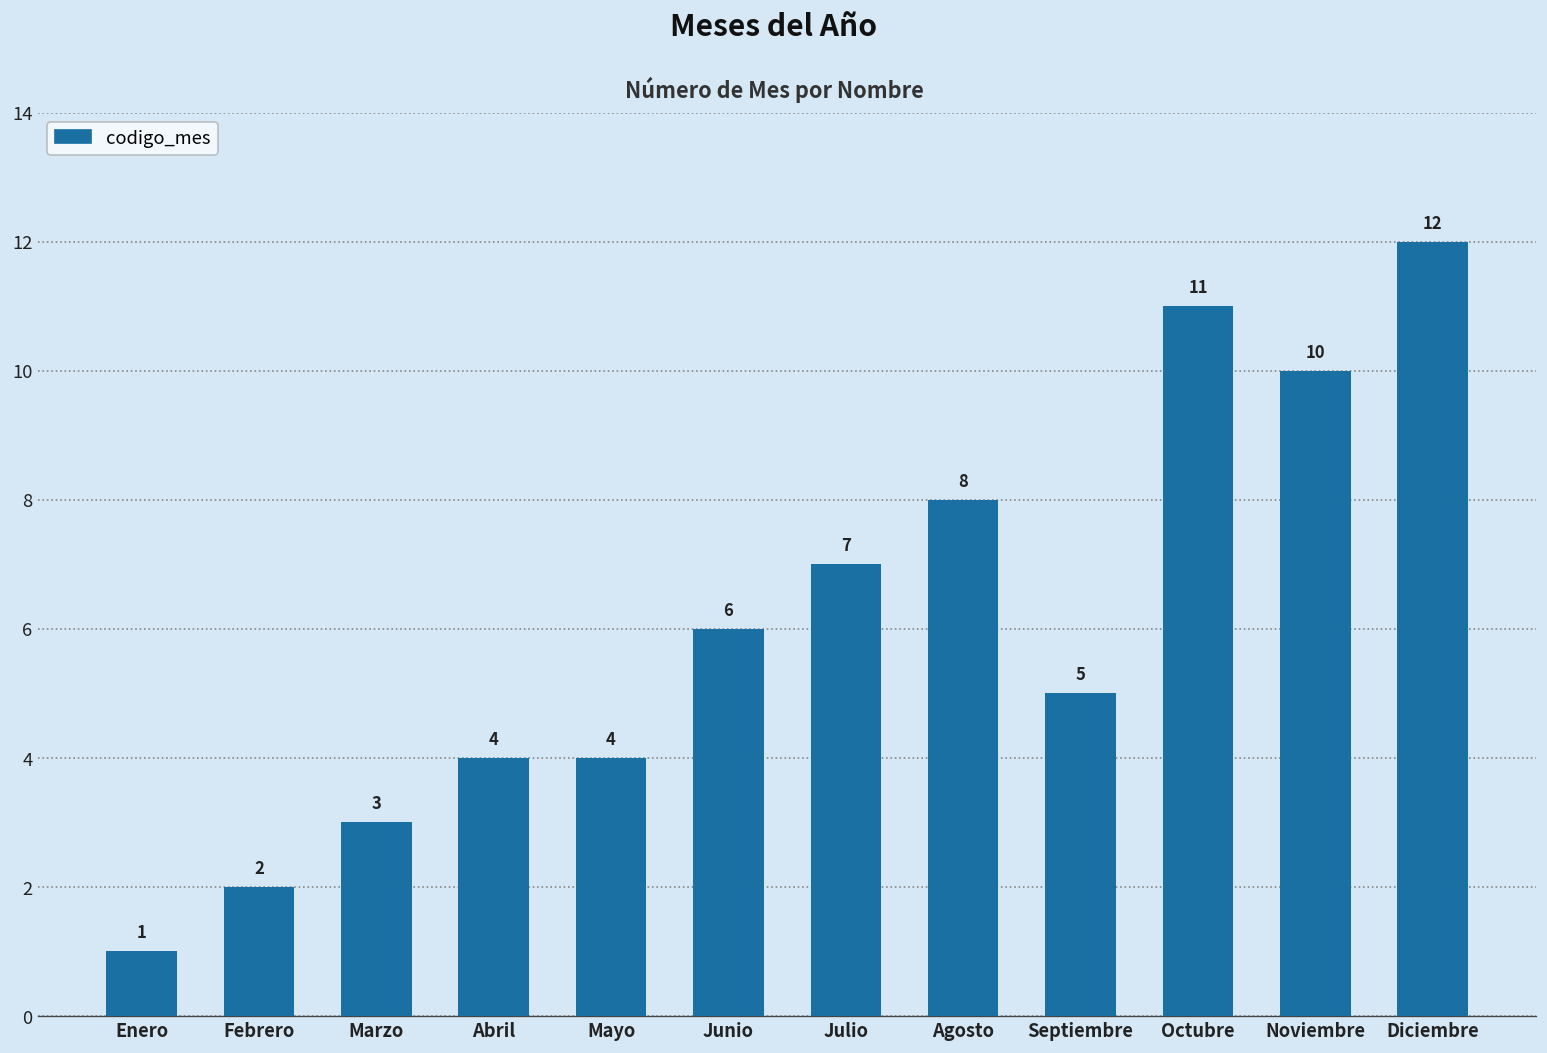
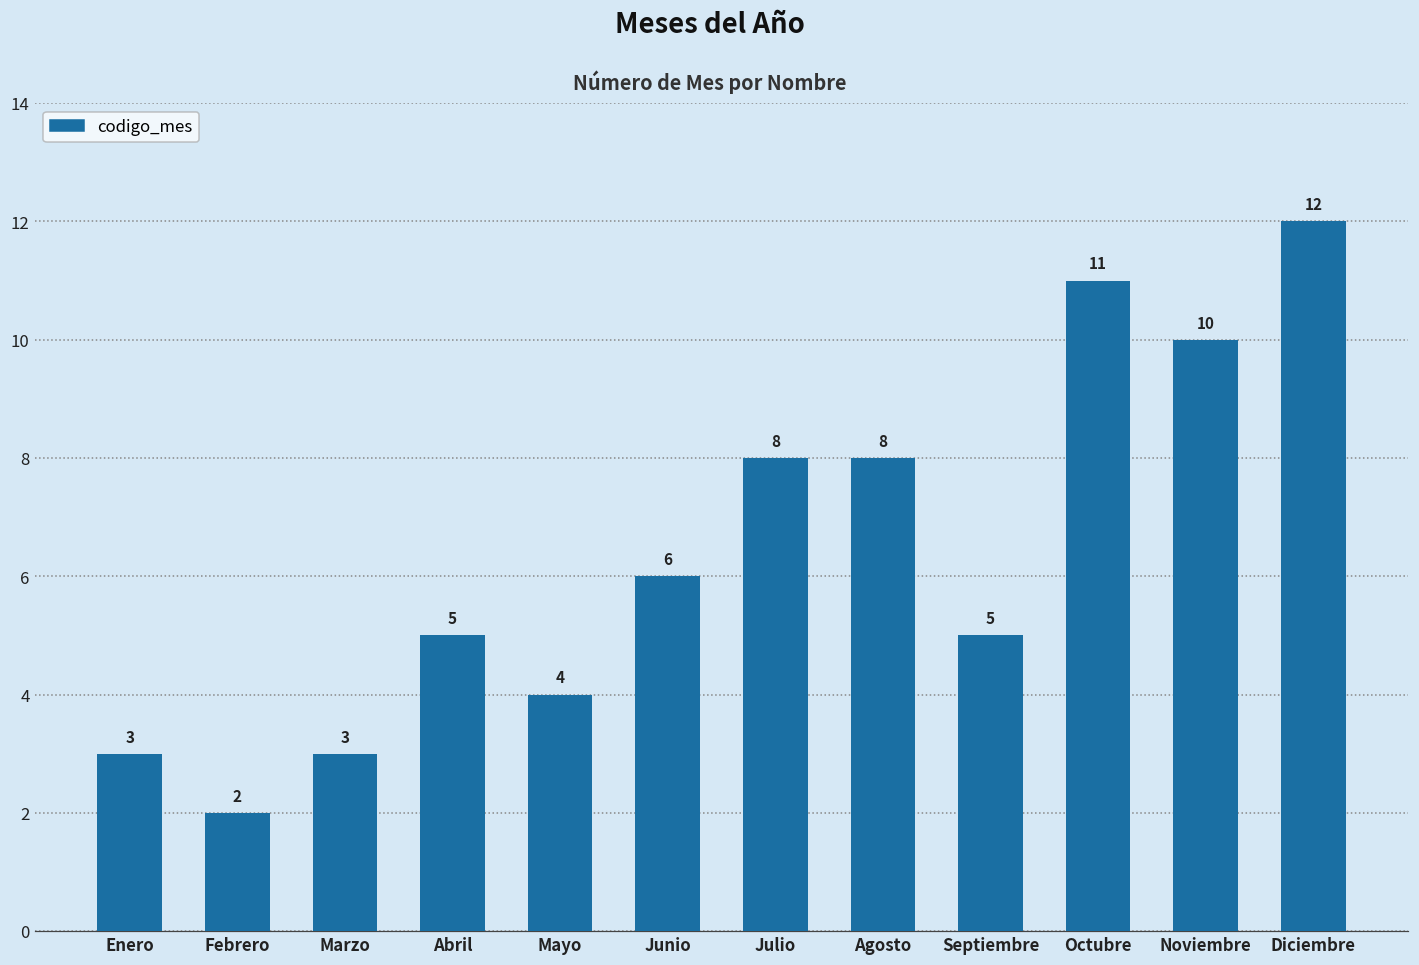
Enero: 1 -> 3
Abril: 4 -> 5
Julio: 7 -> 8
